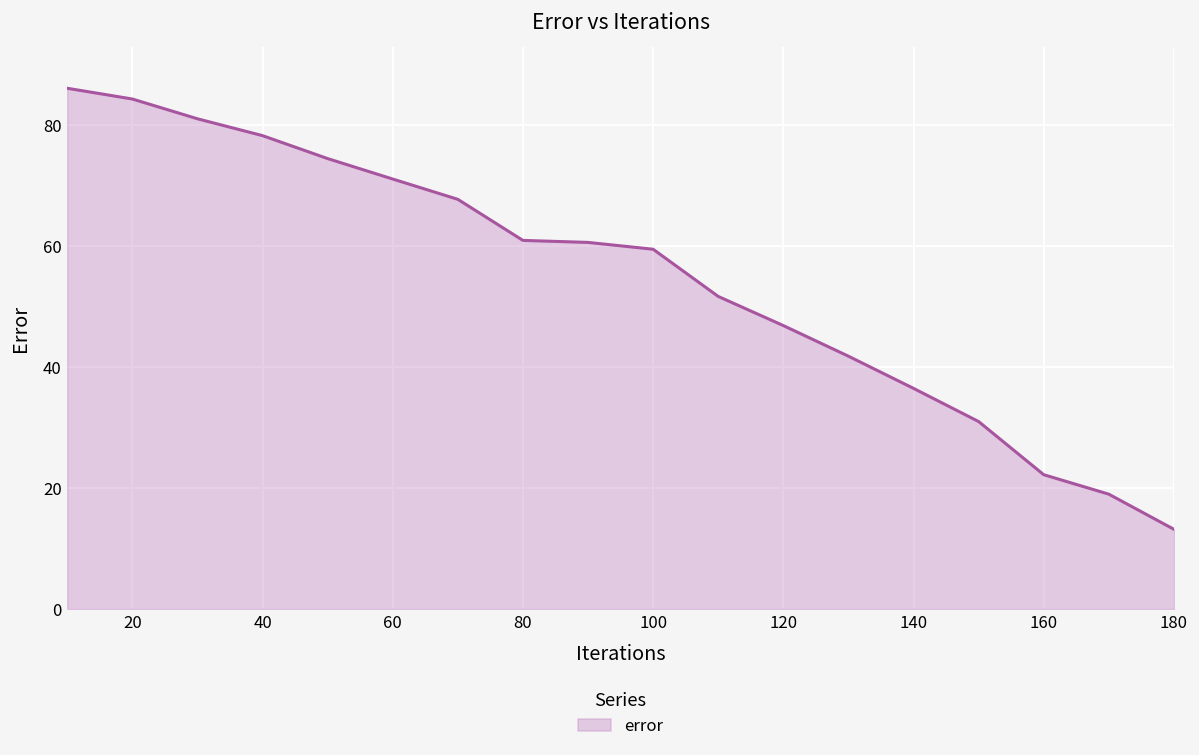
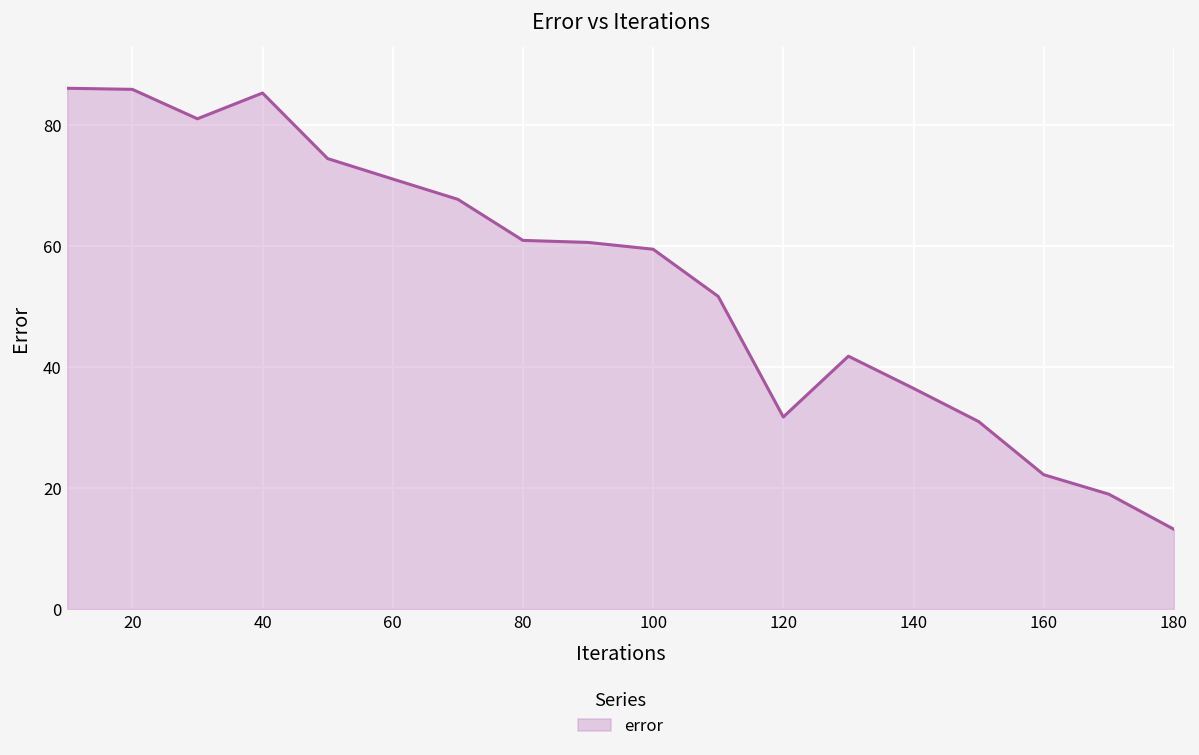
20: 84 -> 86
40: 78 -> 85
120: 47 -> 32
